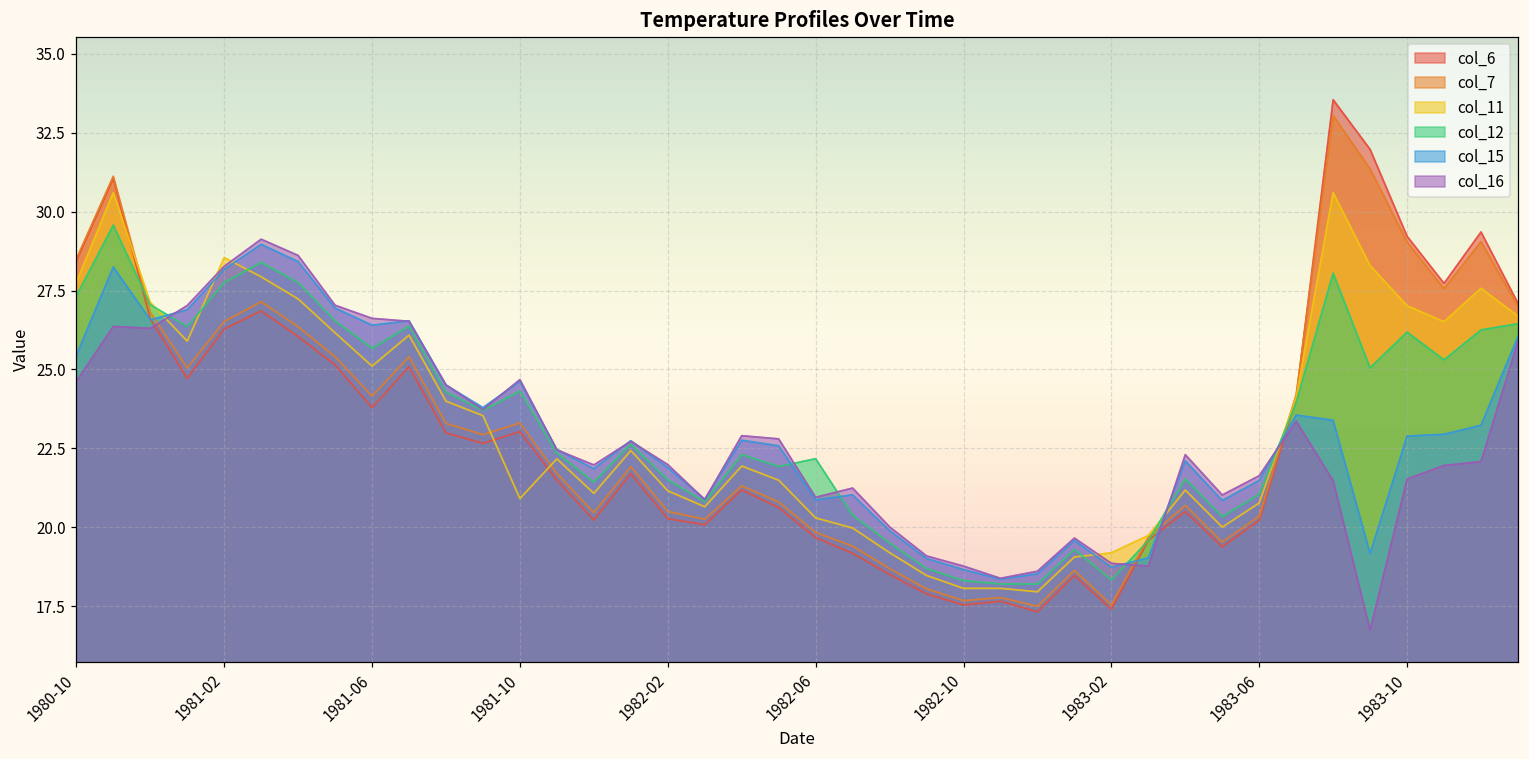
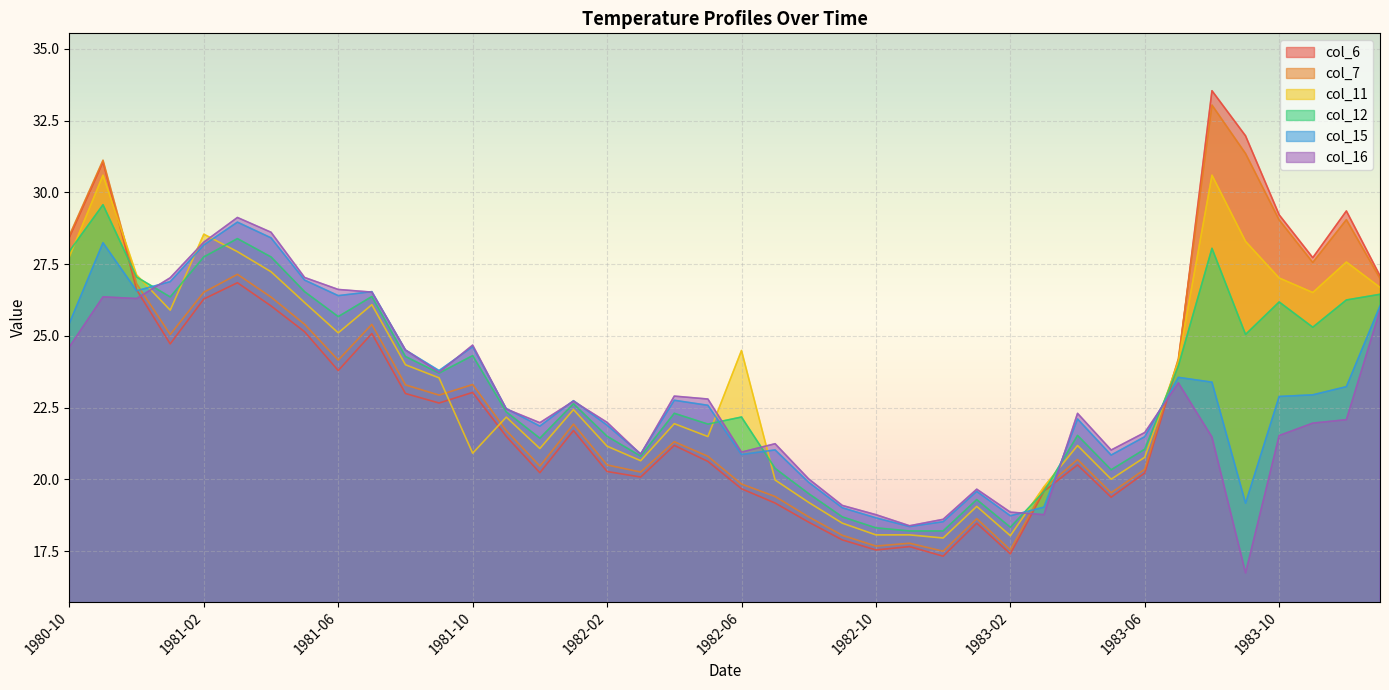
col_12, 1980-10: 27.3 -> 27.9
col_11, 1982-06: 20.3 -> 24.5
col_11, 1983-02: 19.2 -> 18.0
